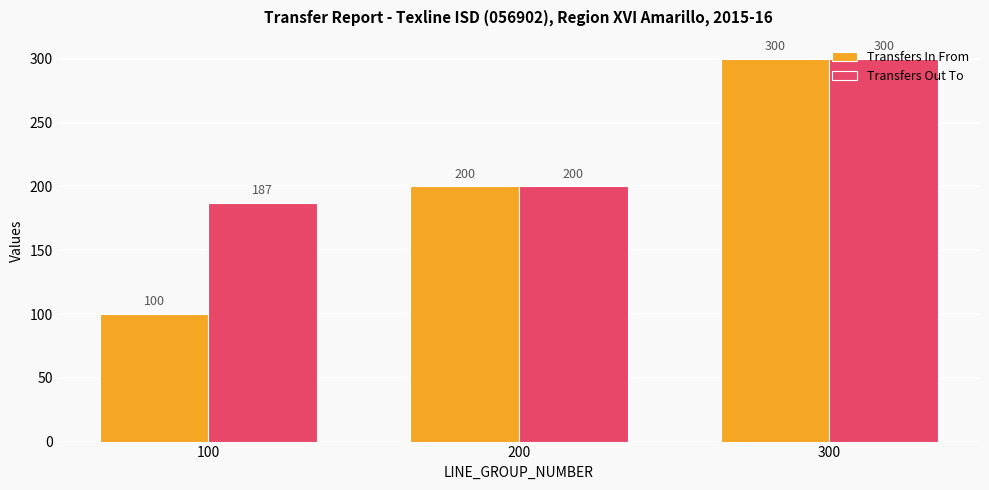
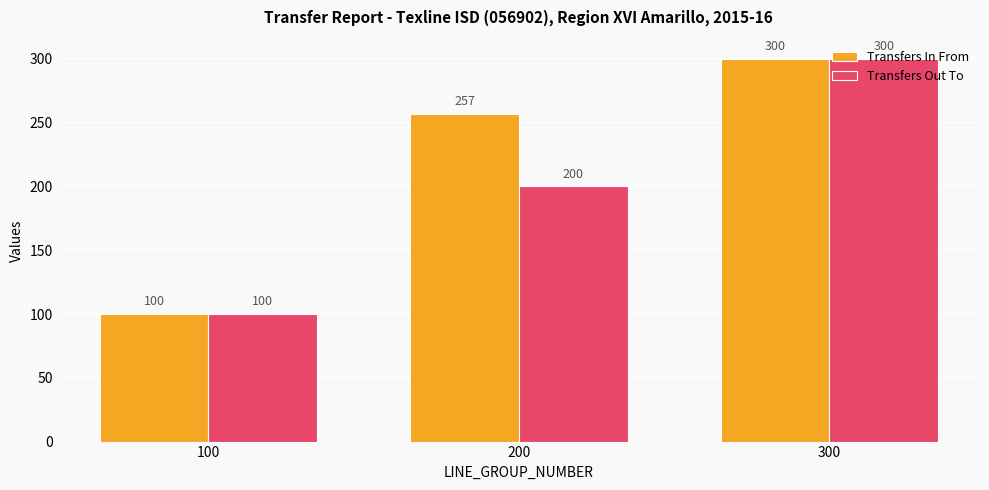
Transfers Out To, 100: 187 -> 100
Transfers In From, 200: 200 -> 257
